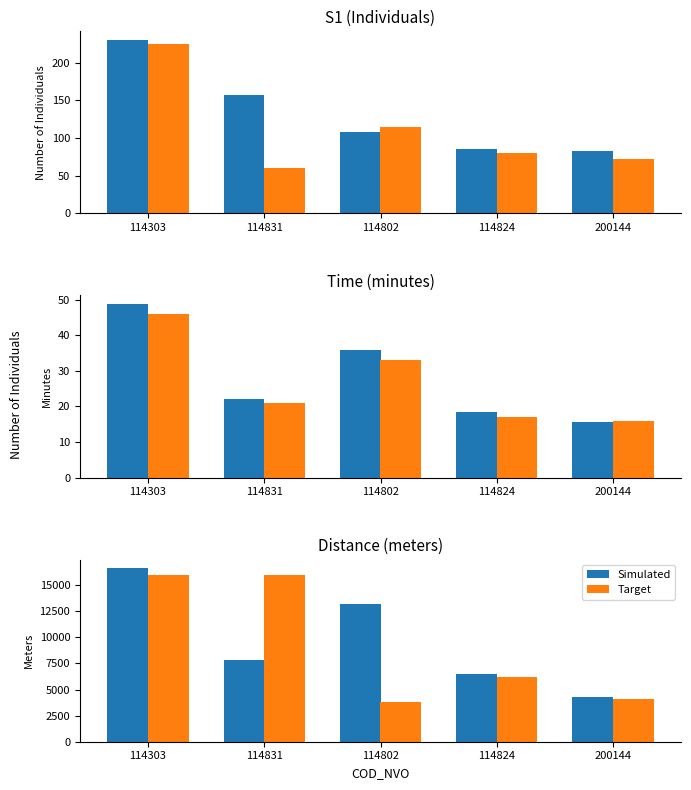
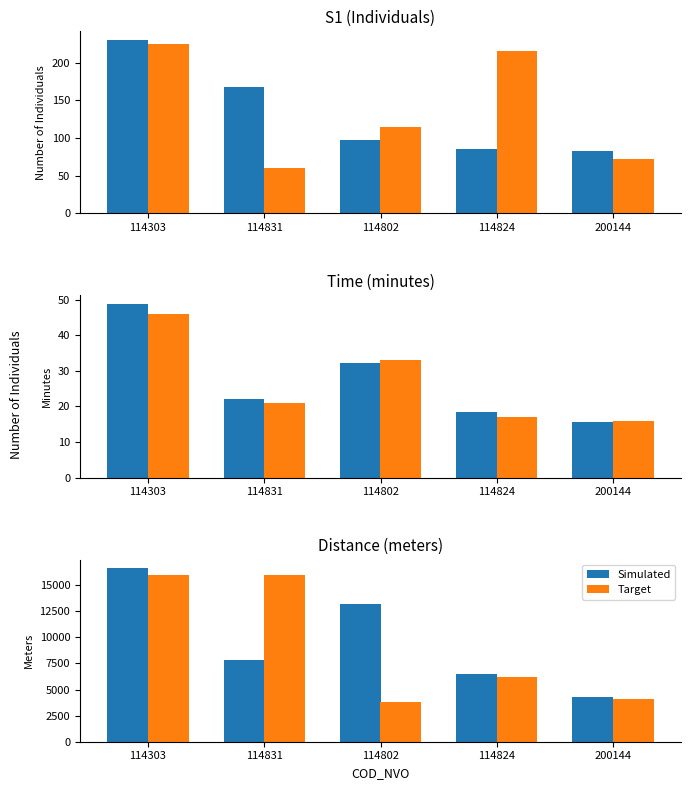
S1 (Individuals), Simulated, 114831: 160 -> 170
S1 (Individuals), Simulated, 114802: 110 -> 100
S1 (Individuals), Target, 114824: 80 -> 220
Time (minutes), Simulated, 114802: 36 -> 32
